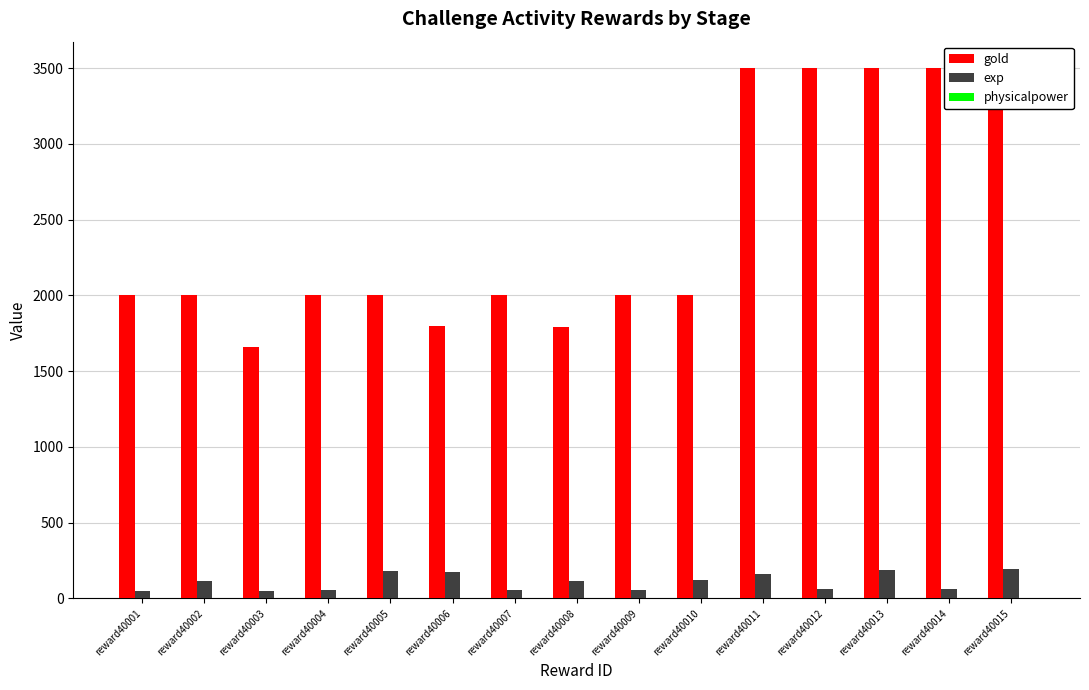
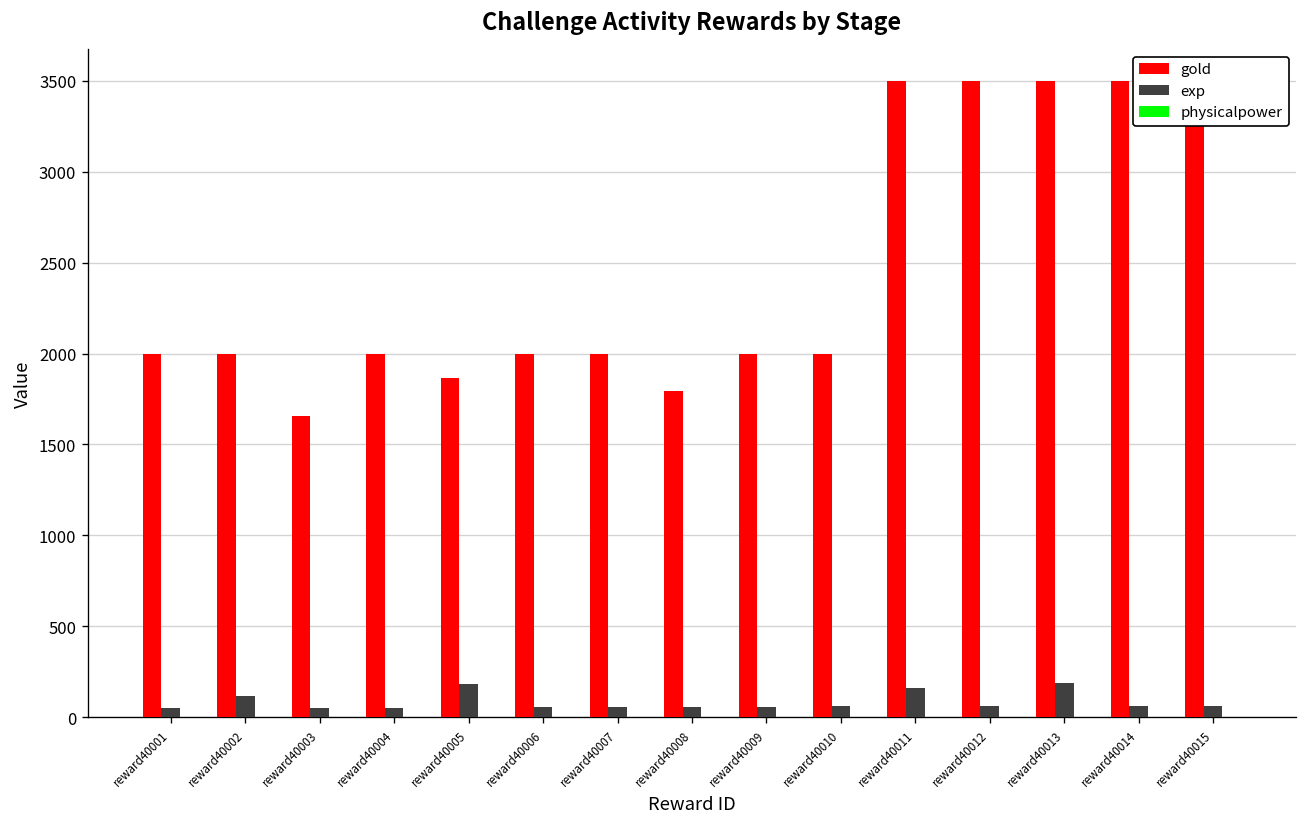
gold, reward40005: 2000 -> 1860
gold, reward40006: 1800 -> 2000
exp, reward40006: 180 -> 60
exp, reward40008: 120 -> 60
exp, reward40010: 120 -> 60
exp, reward40015: 190 -> 60
